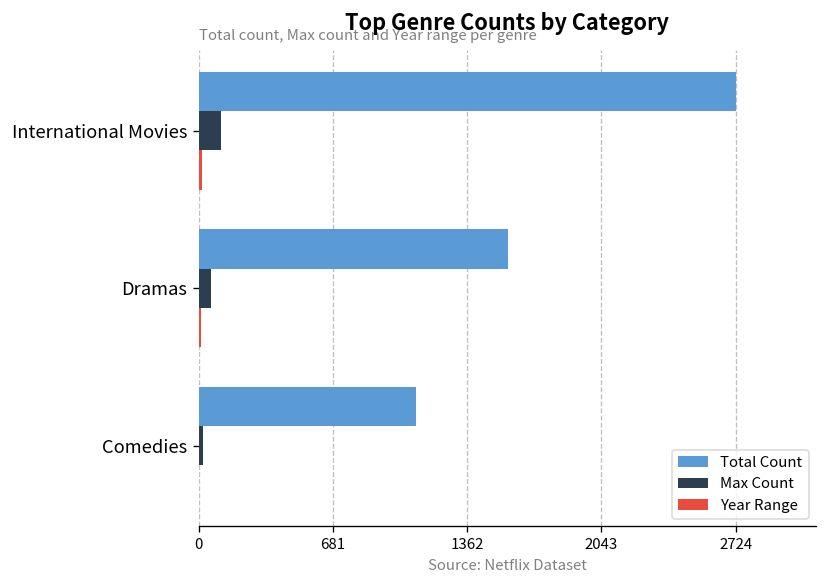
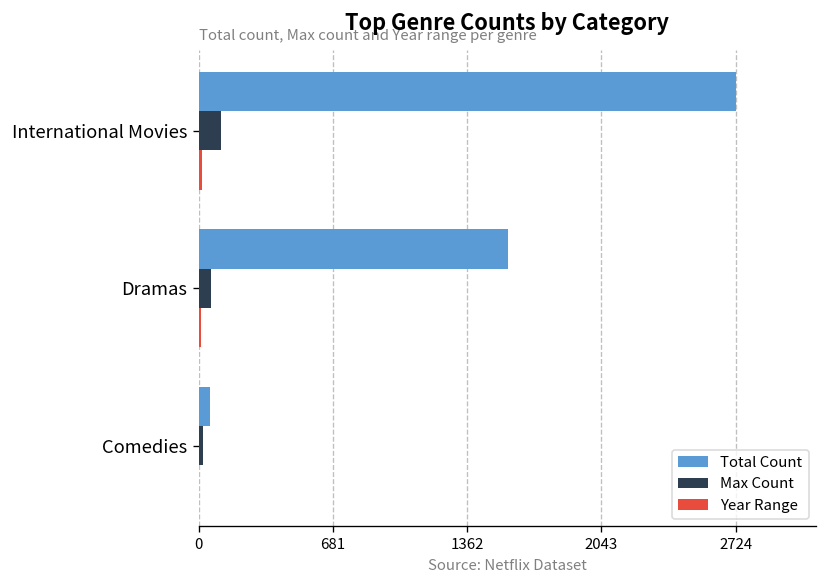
Total Count, Comedies: 1100 -> 60
